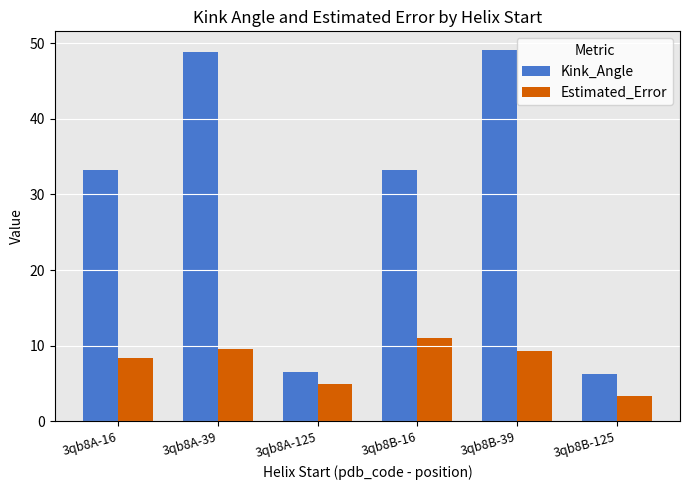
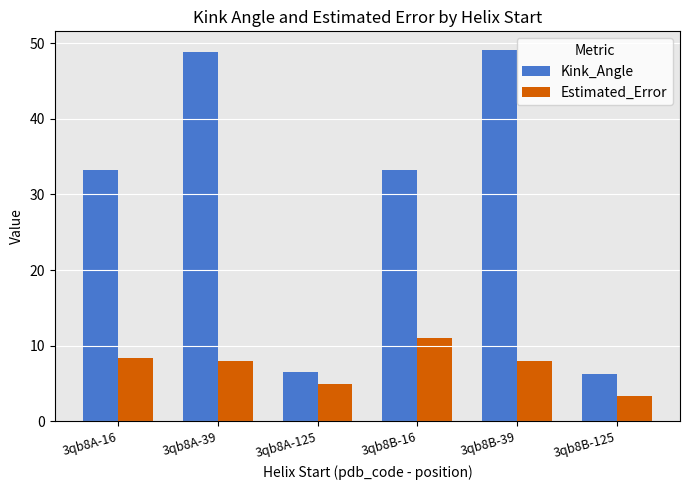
Estimated_Error, 3qb8A-39: 9 -> 8
Estimated_Error, 3qb8B-39: 9 -> 8
